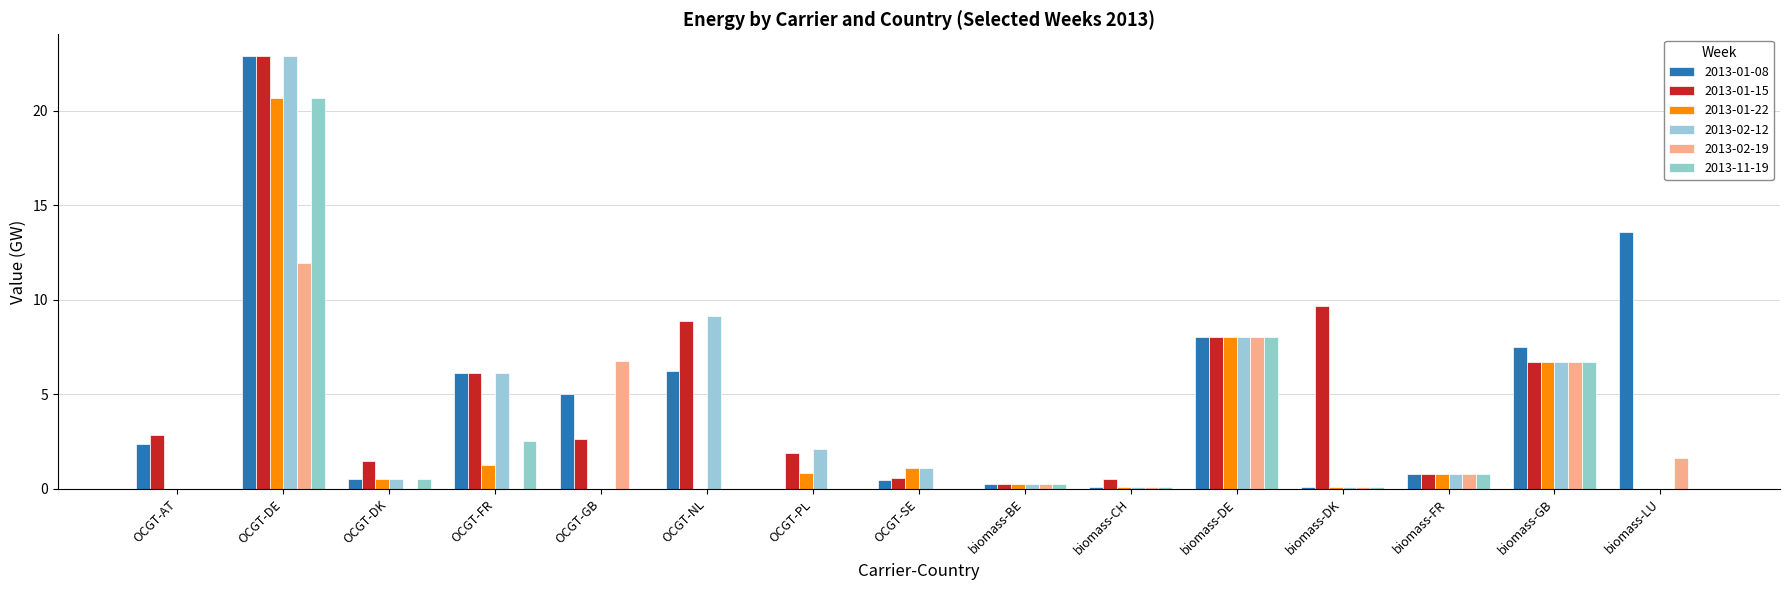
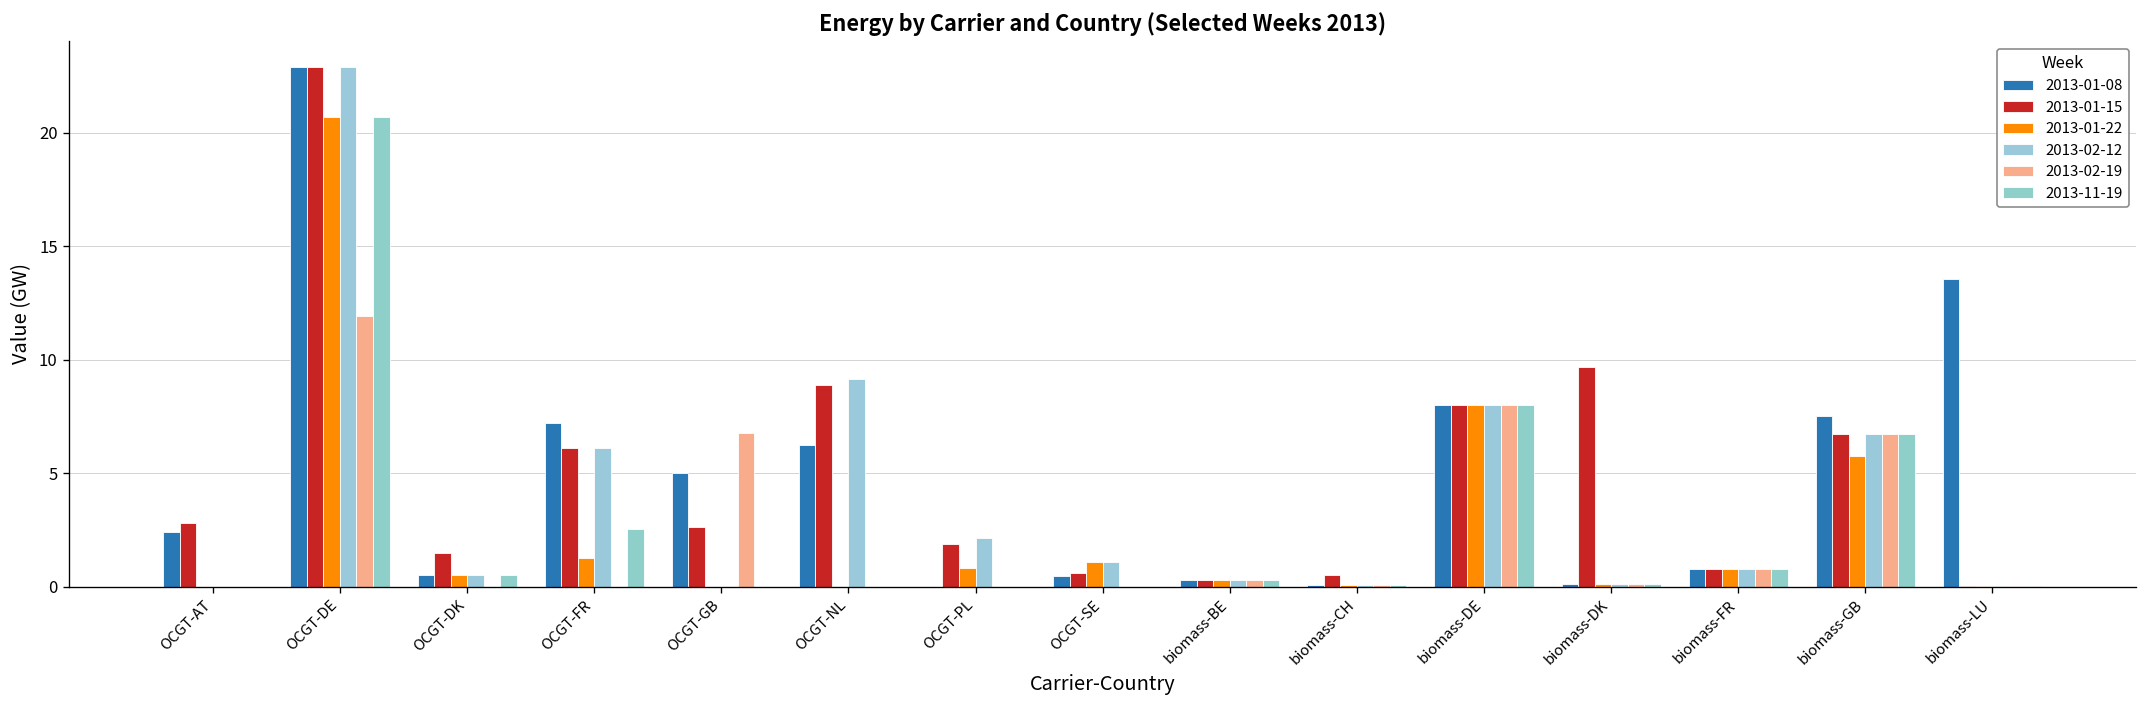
2013-01-08, OCGT-FR: 6.1 -> 7.2
2013-01-22, biomass-GB: 6.7 -> 5.8
2013-02-19, biomass-LU: 1.6 -> 0.0
